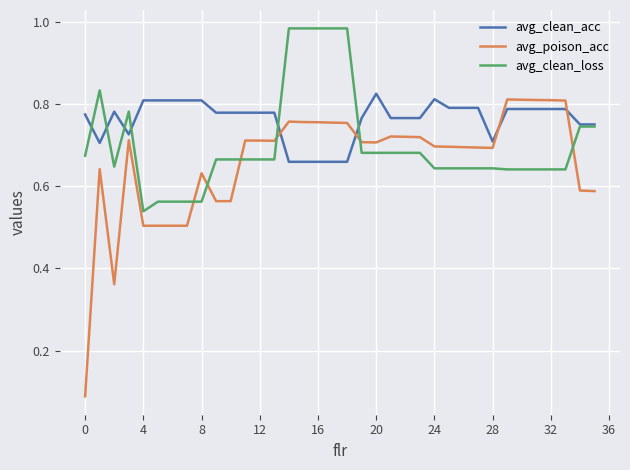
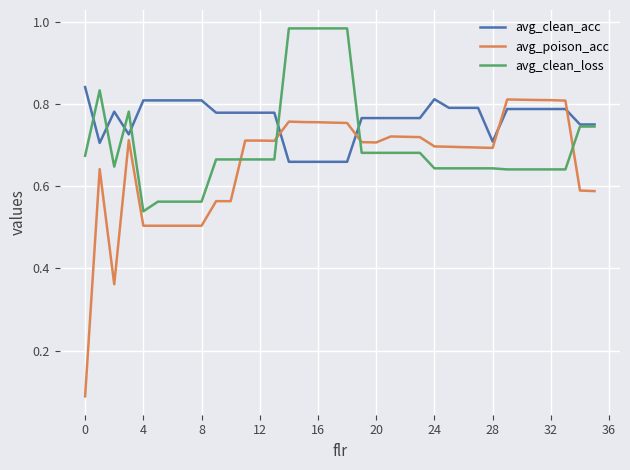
avg_clean_acc, 0: 0.78 -> 0.84
avg_poison_acc, 8: 0.63 -> 0.50
avg_clean_acc, 20: 0.83 -> 0.77
